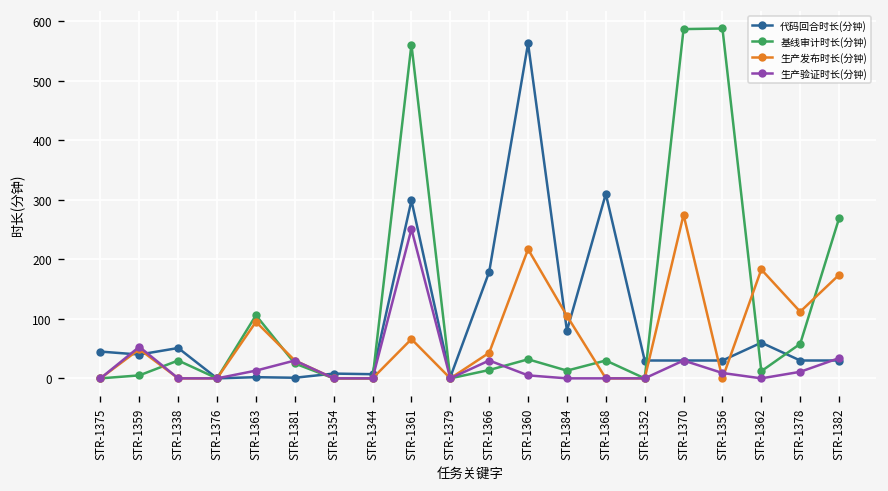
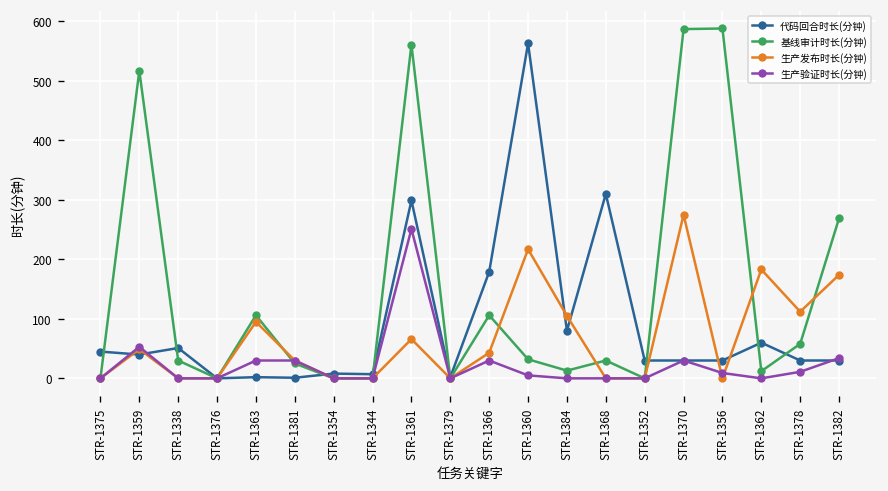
基线审计时长(分钟), STR-1359: 10 -> 520
生产验证时长(分钟), STR-1363: 10 -> 30
基线审计时长(分钟), STR-1366: 10 -> 110
